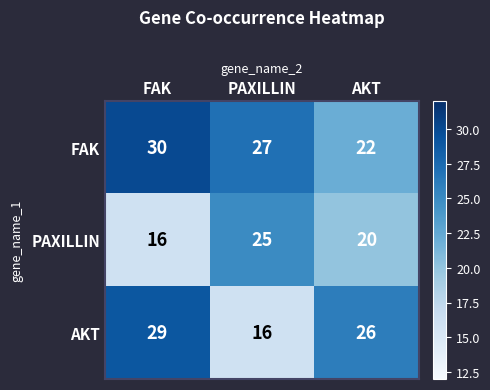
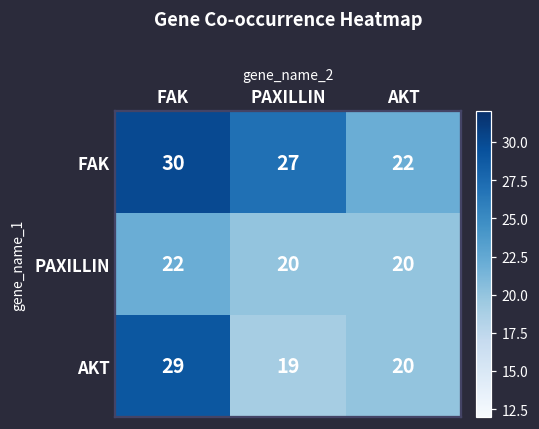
PAXILLIN, FAK: 16 -> 22
PAXILLIN, PAXILLIN: 25 -> 20
AKT, PAXILLIN: 16 -> 19
AKT, AKT: 26 -> 20
